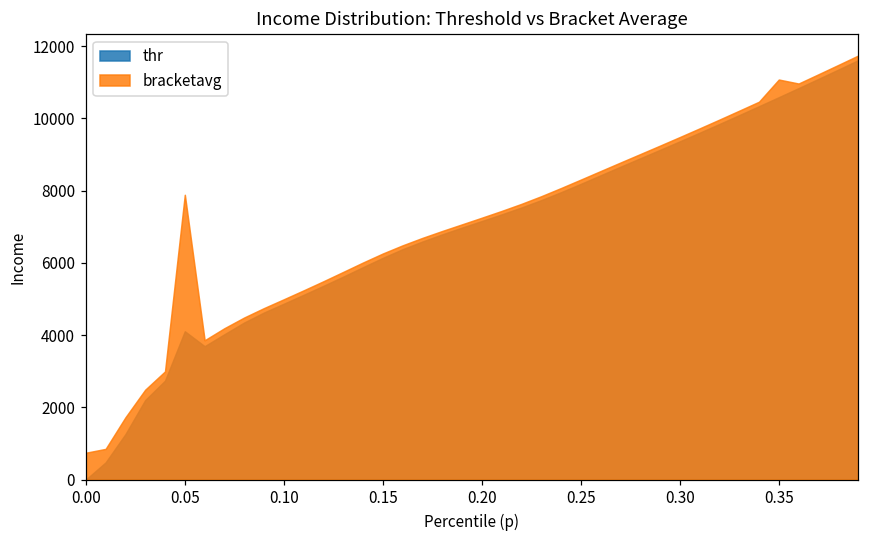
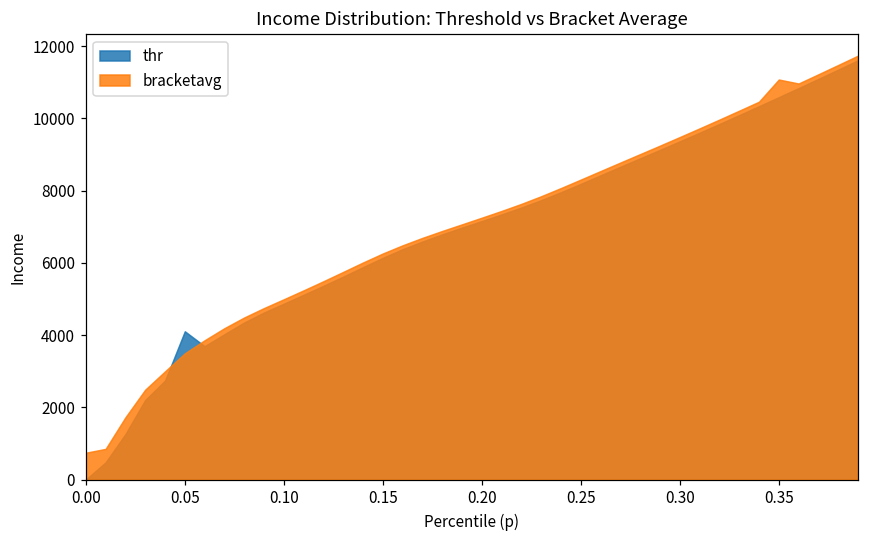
bracketavg, 0.05: 7900 -> 3500
